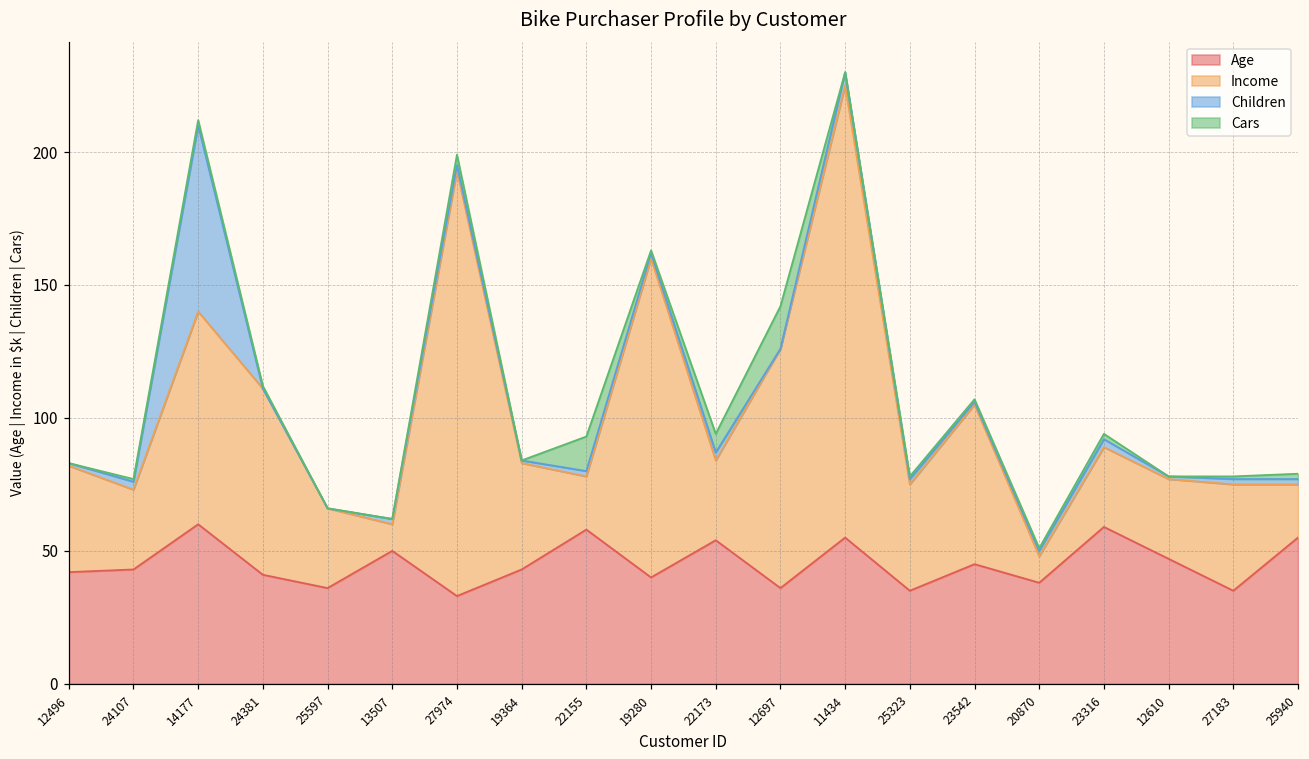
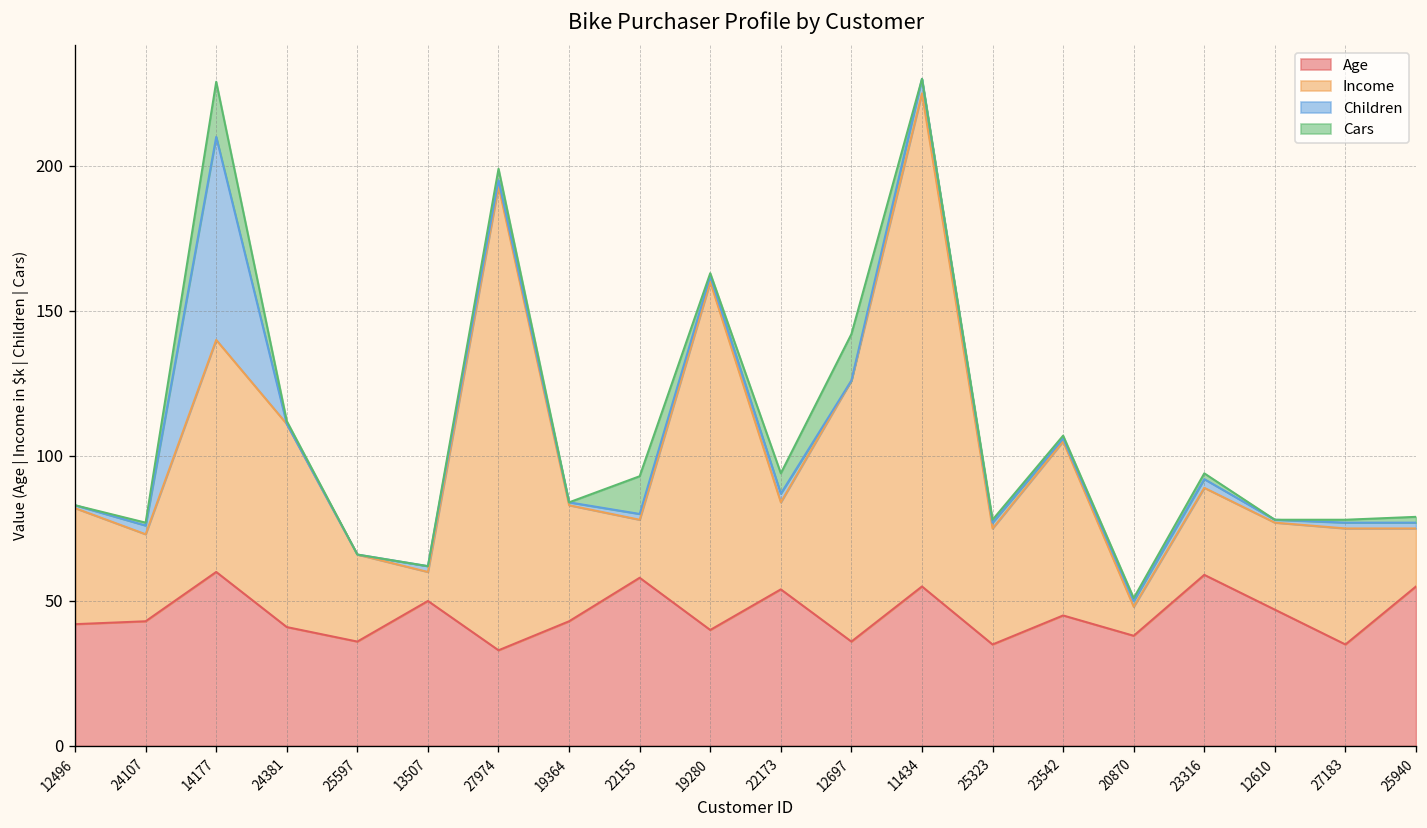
Cars, 14177: 2 -> 19
